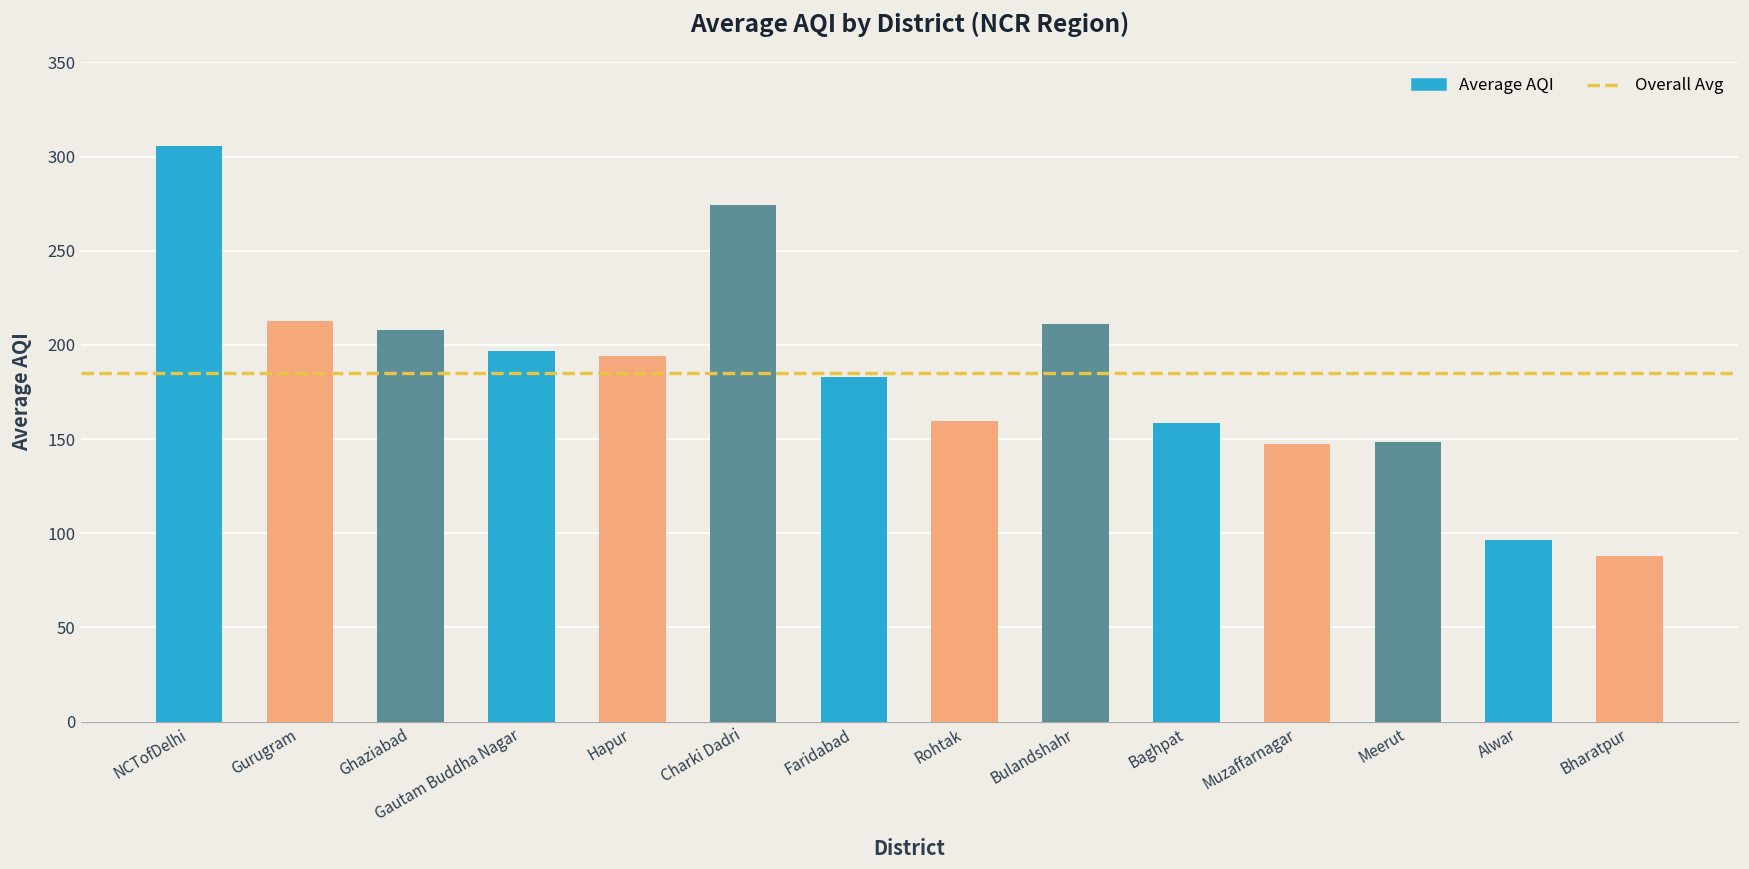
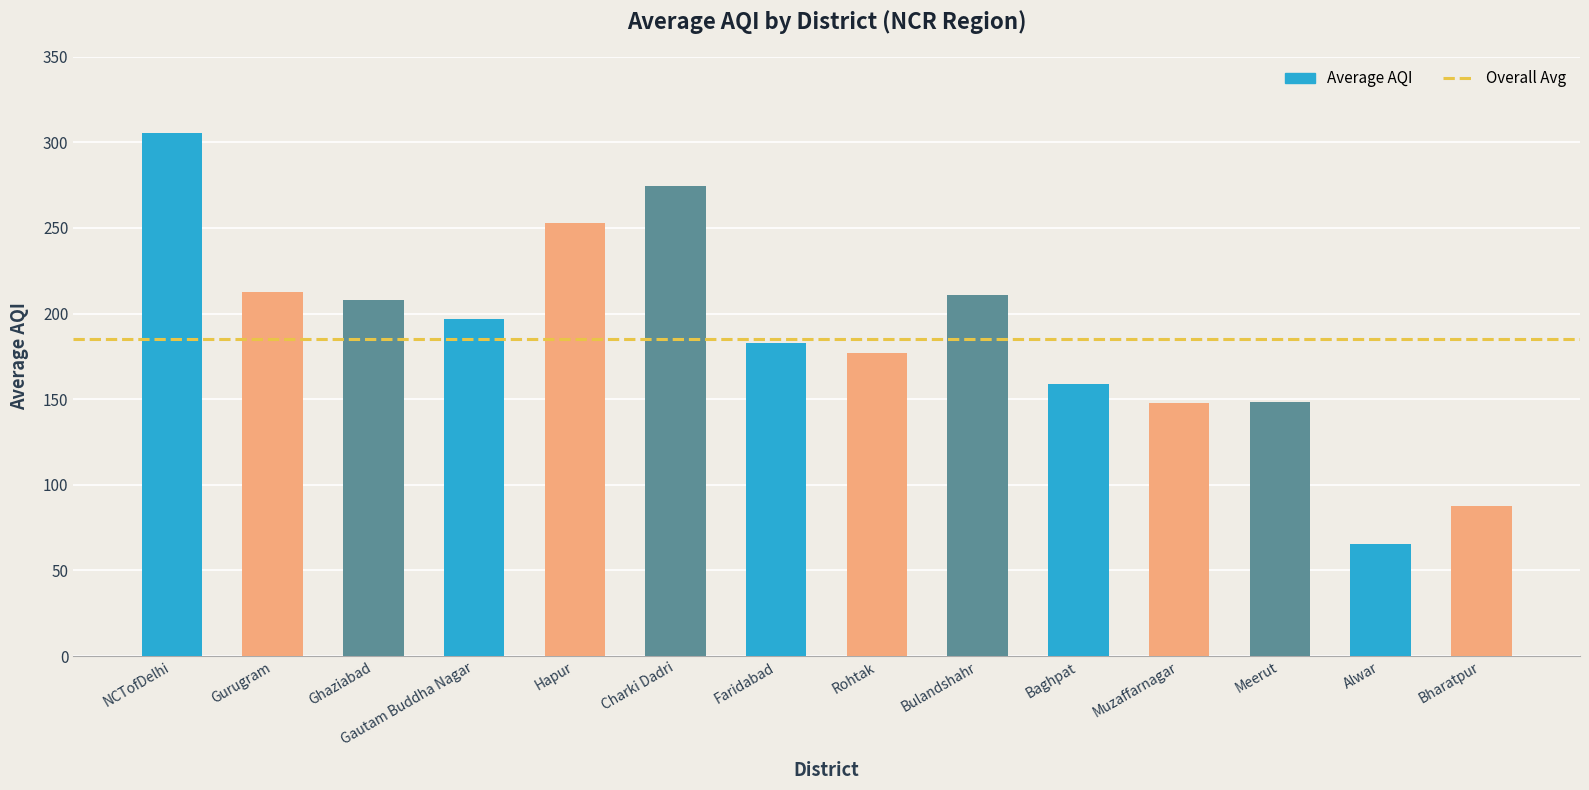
Hapur: 194 -> 253
Rohtak: 160 -> 177
Alwar: 97 -> 65
